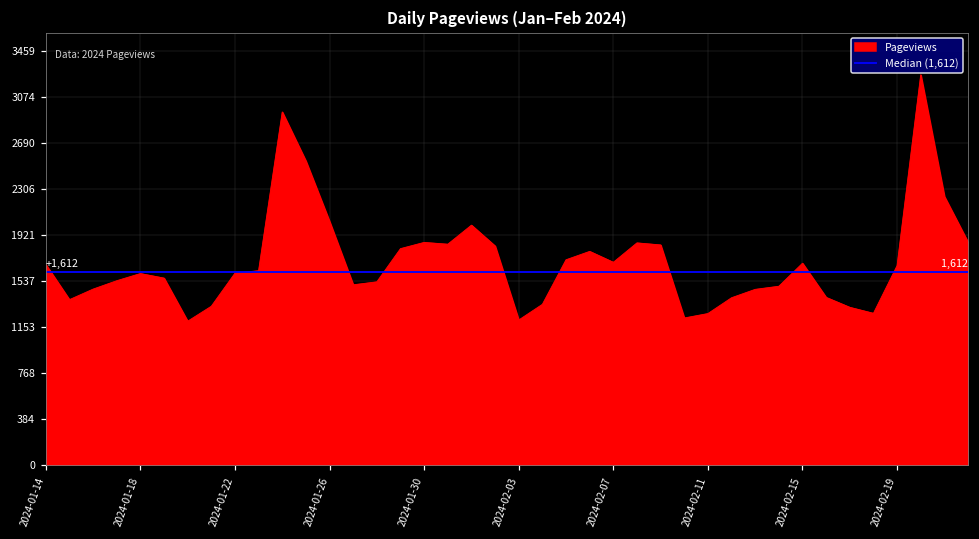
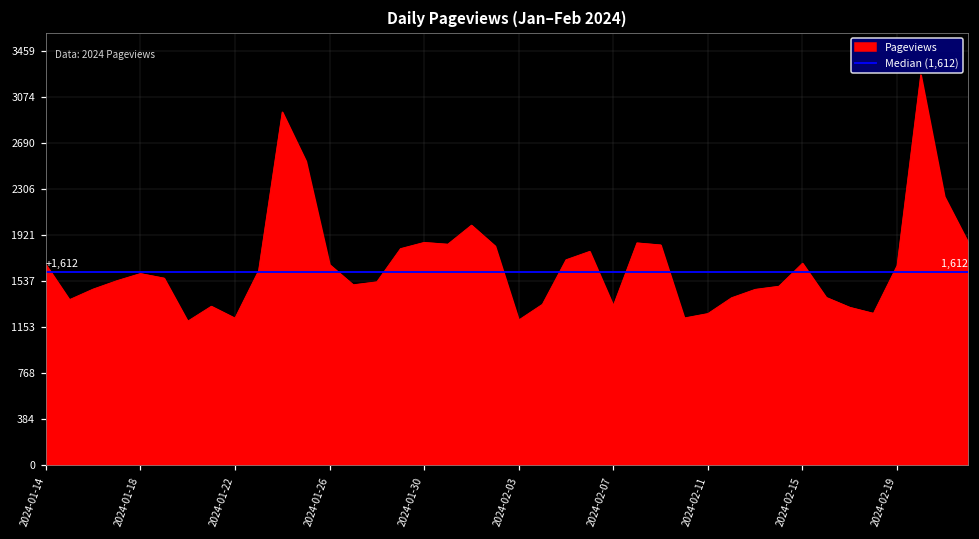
2024-01-22: 1600 -> 1230
2024-01-26: 2040 -> 1680
2024-02-07: 1690 -> 1330
